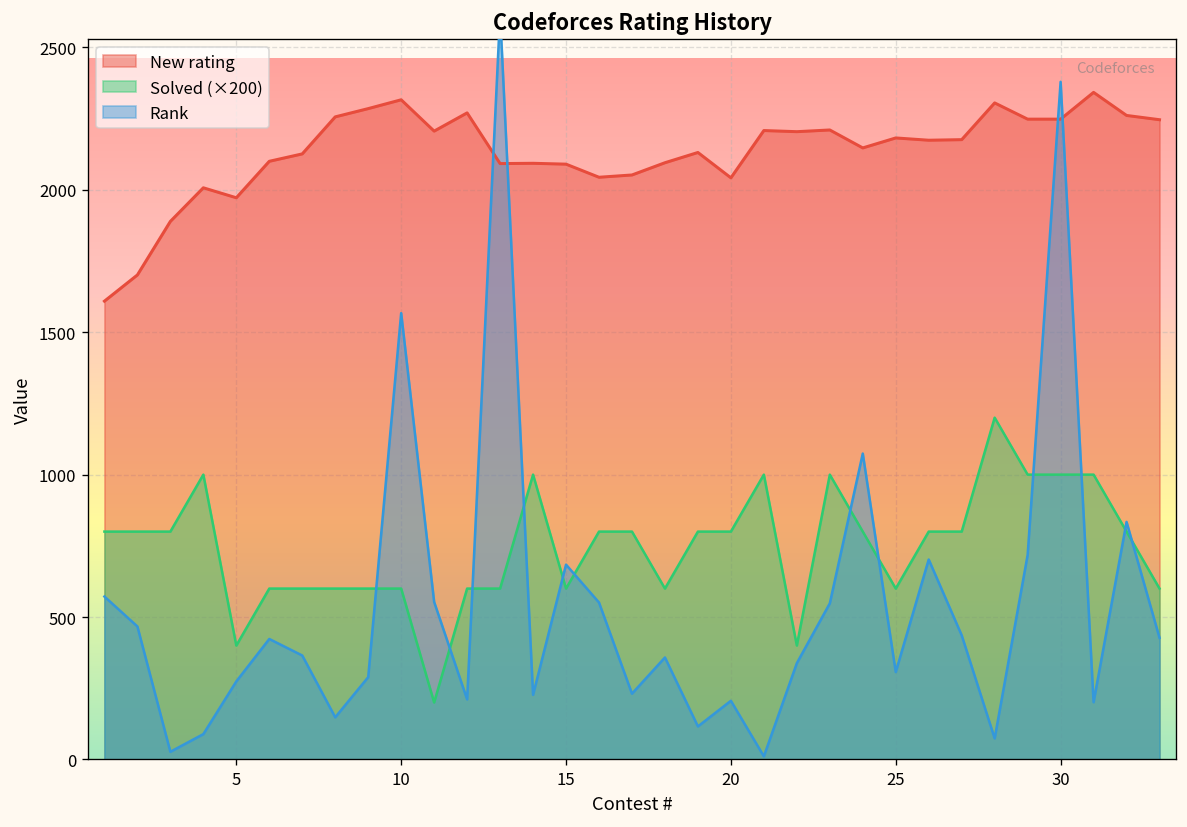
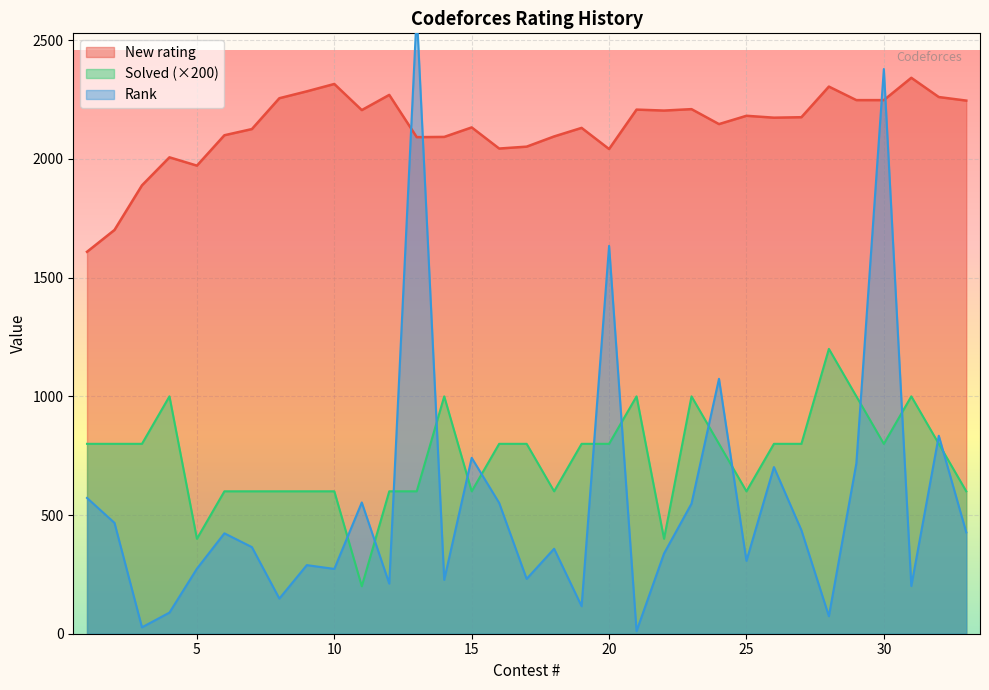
Rank, 10: 1570 -> 270
New rating, 15: 2090 -> 2130
Rank, 15: 680 -> 740
Rank, 20: 210 -> 1630
Solved (×200), 30: 1000 -> 800
